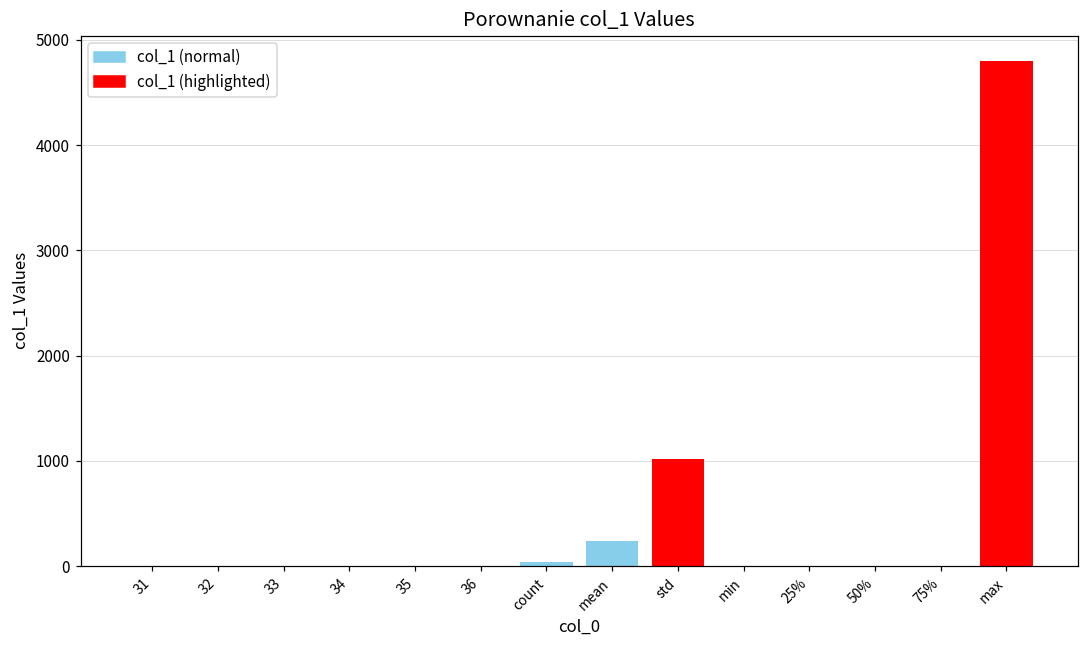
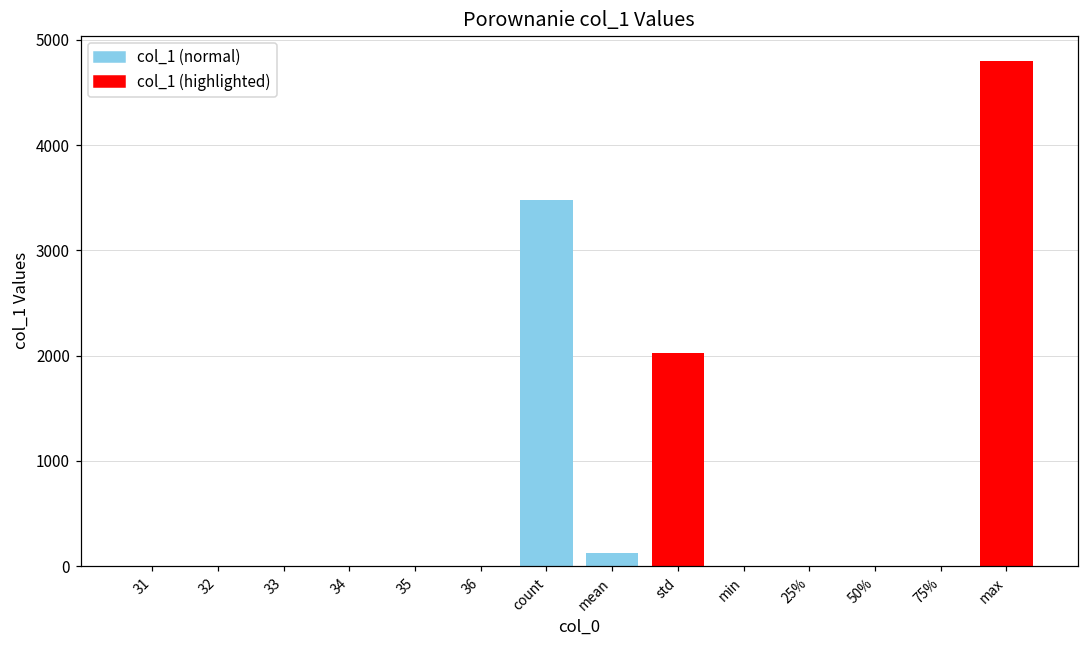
count: 0 -> 3500
mean: 200 -> 100
std: 1000 -> 2000
